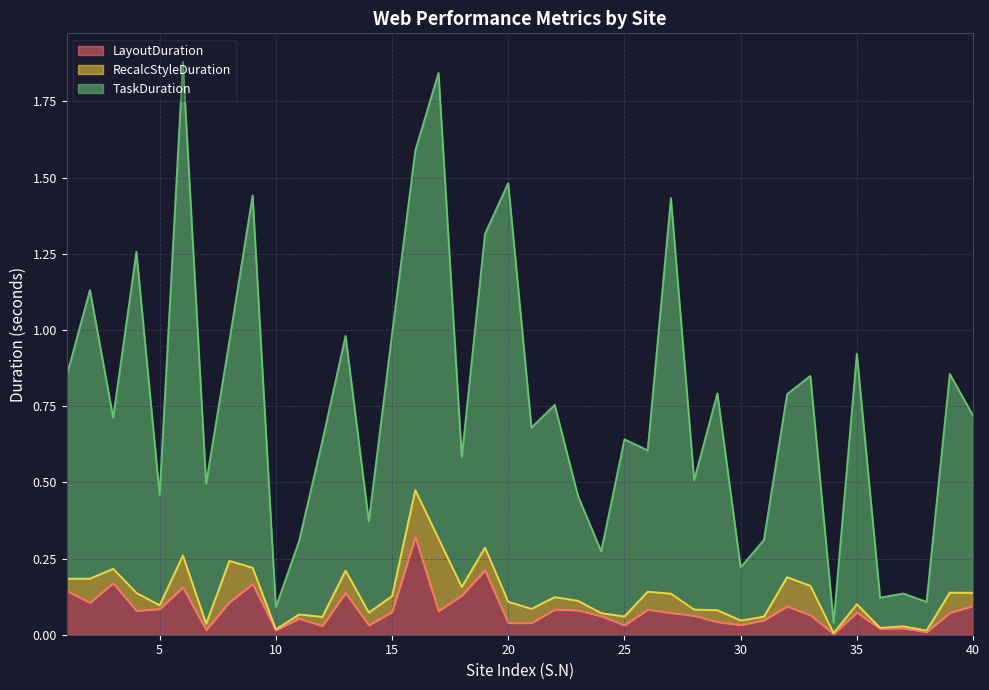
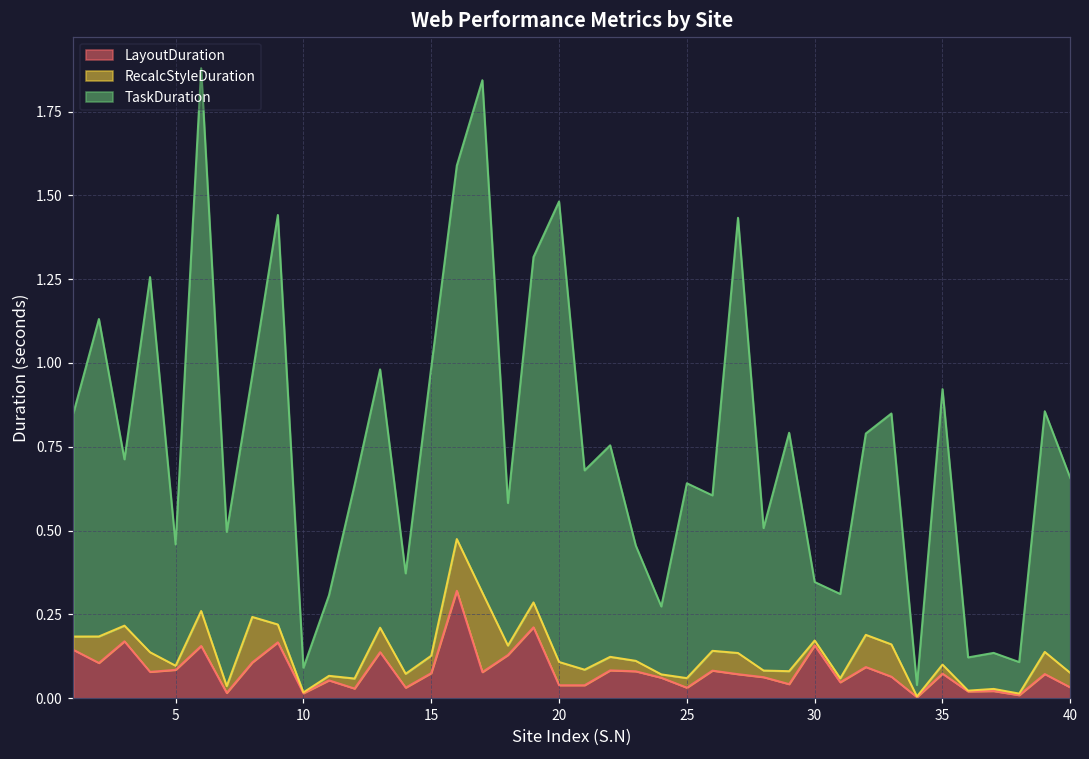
LayoutDuration, 30: 0.03 -> 0.16
LayoutDuration, 40: 0.09 -> 0.03
